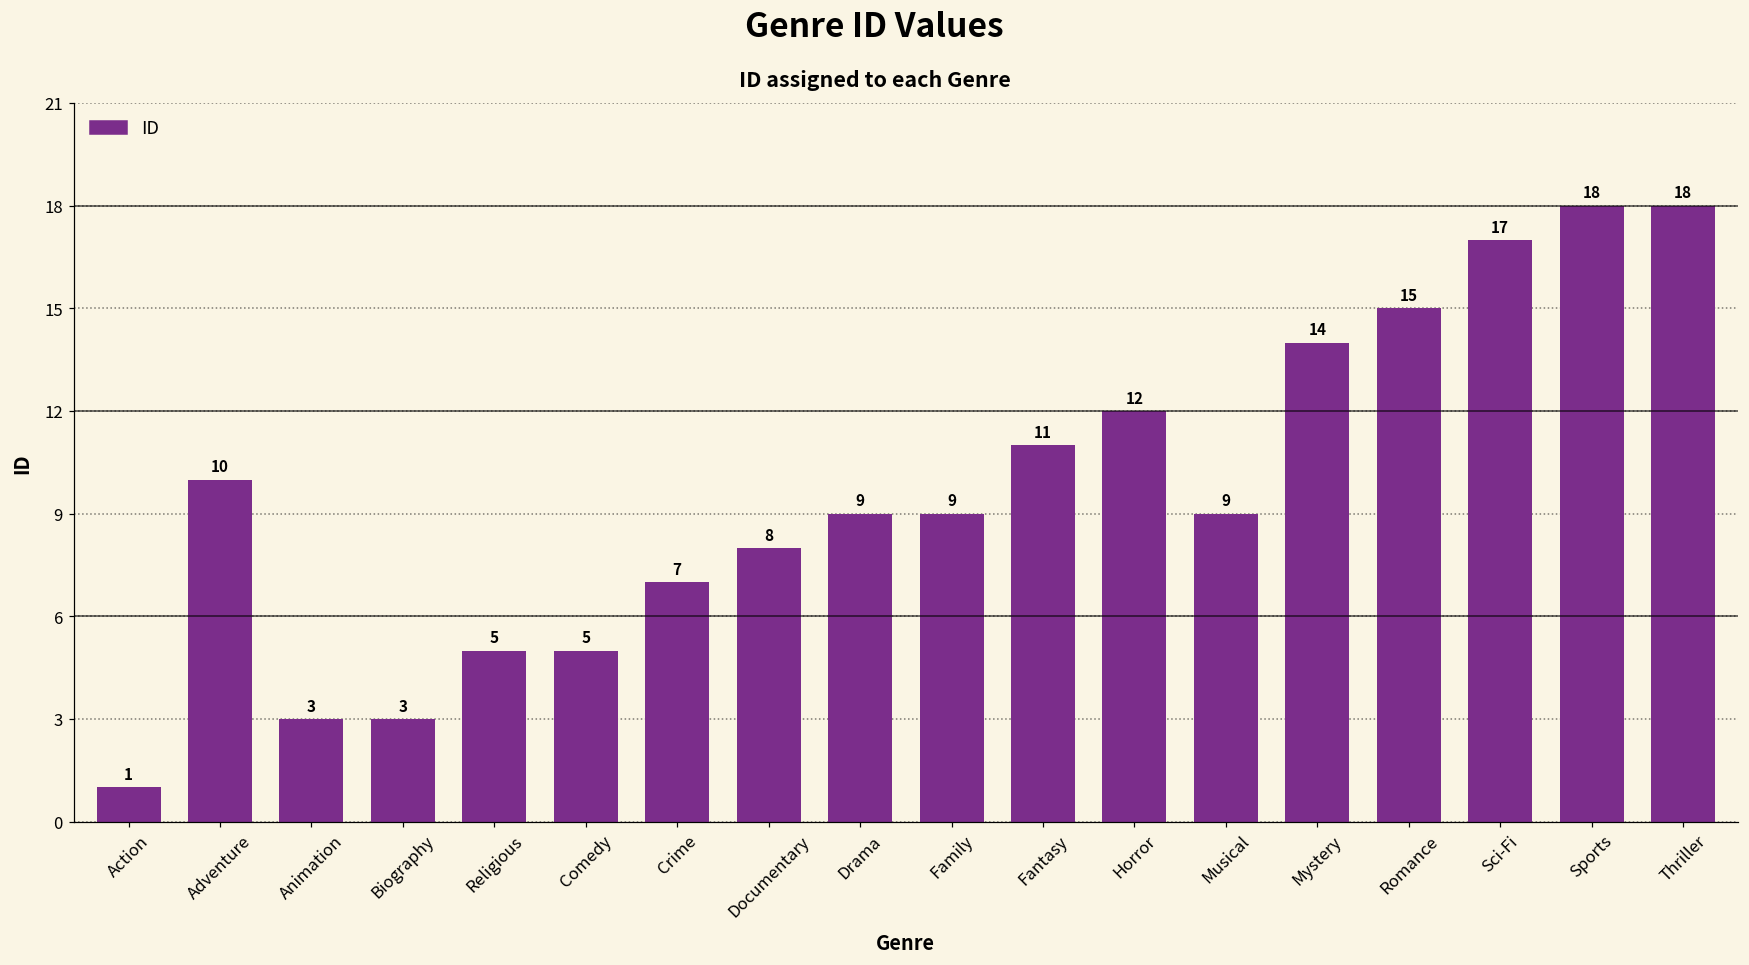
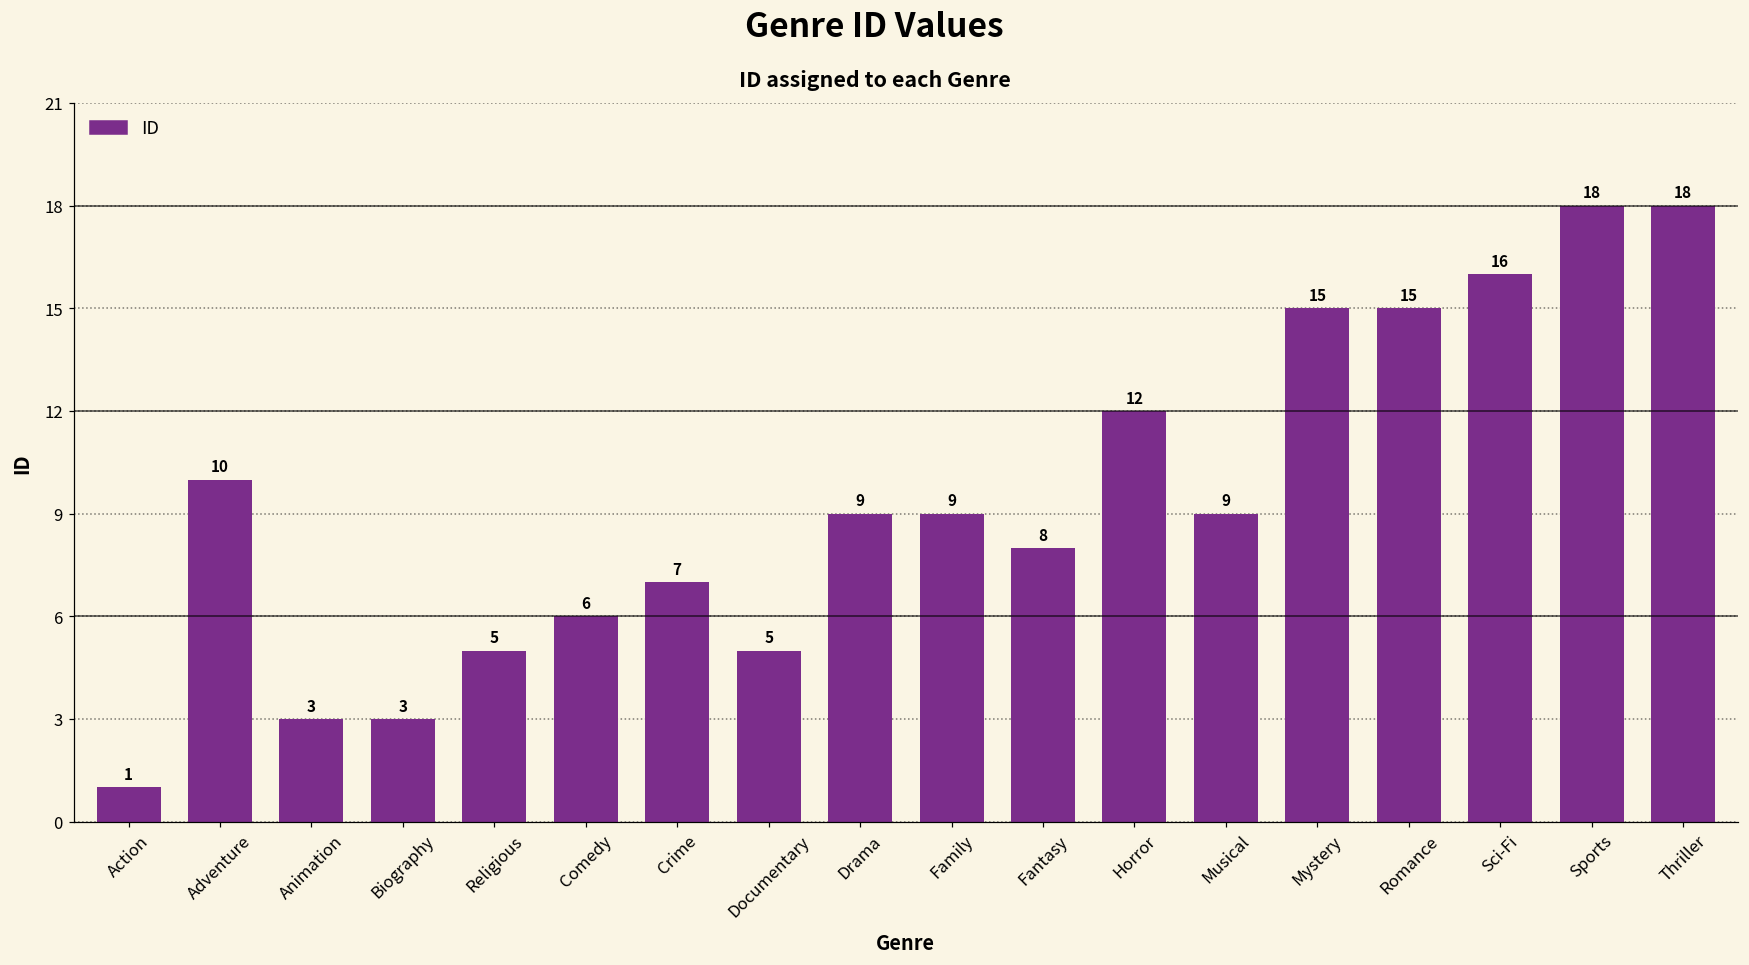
Comedy: 5 -> 6
Documentary: 8 -> 5
Fantasy: 11 -> 8
Mystery: 14 -> 15
Sci-Fi: 17 -> 16
